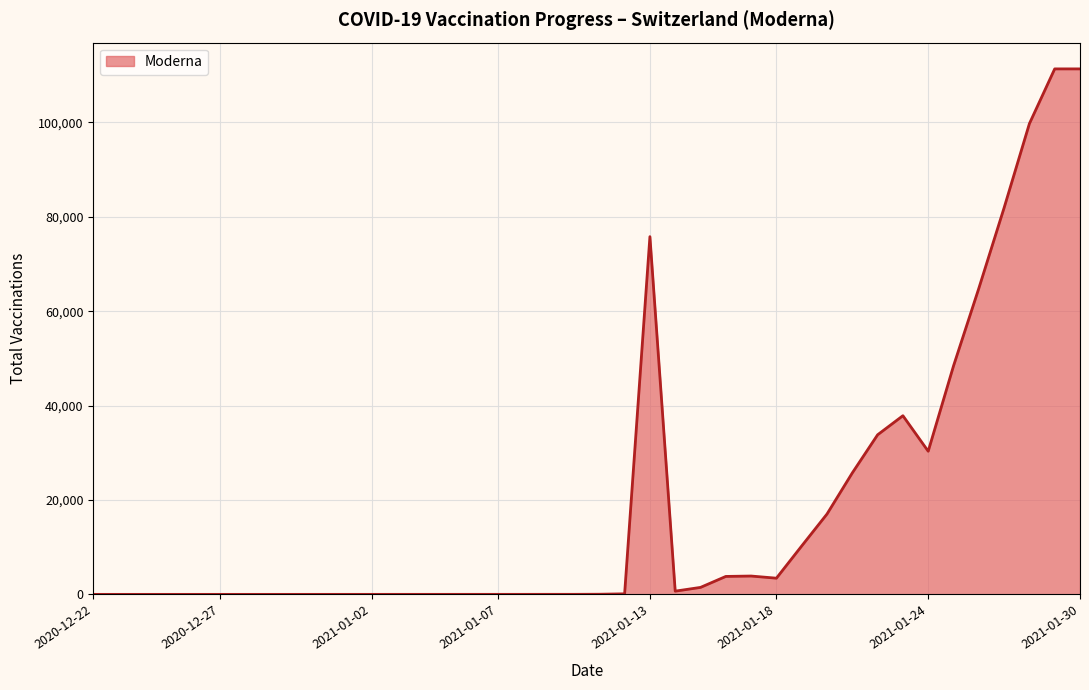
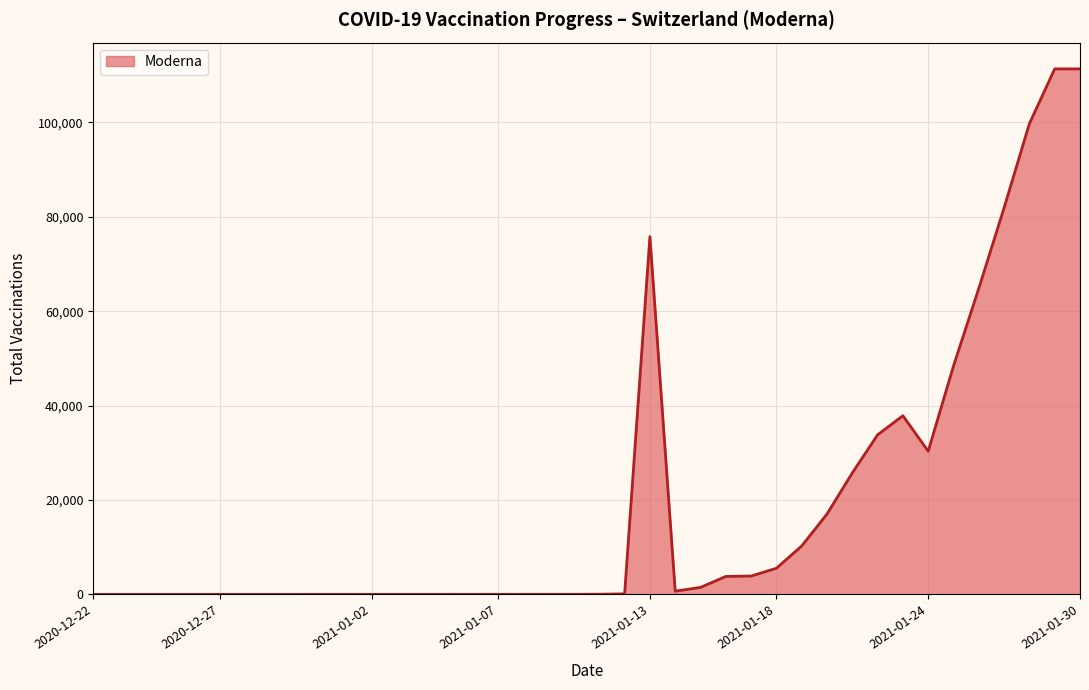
2021-01-18: 3,000 -> 6,000
